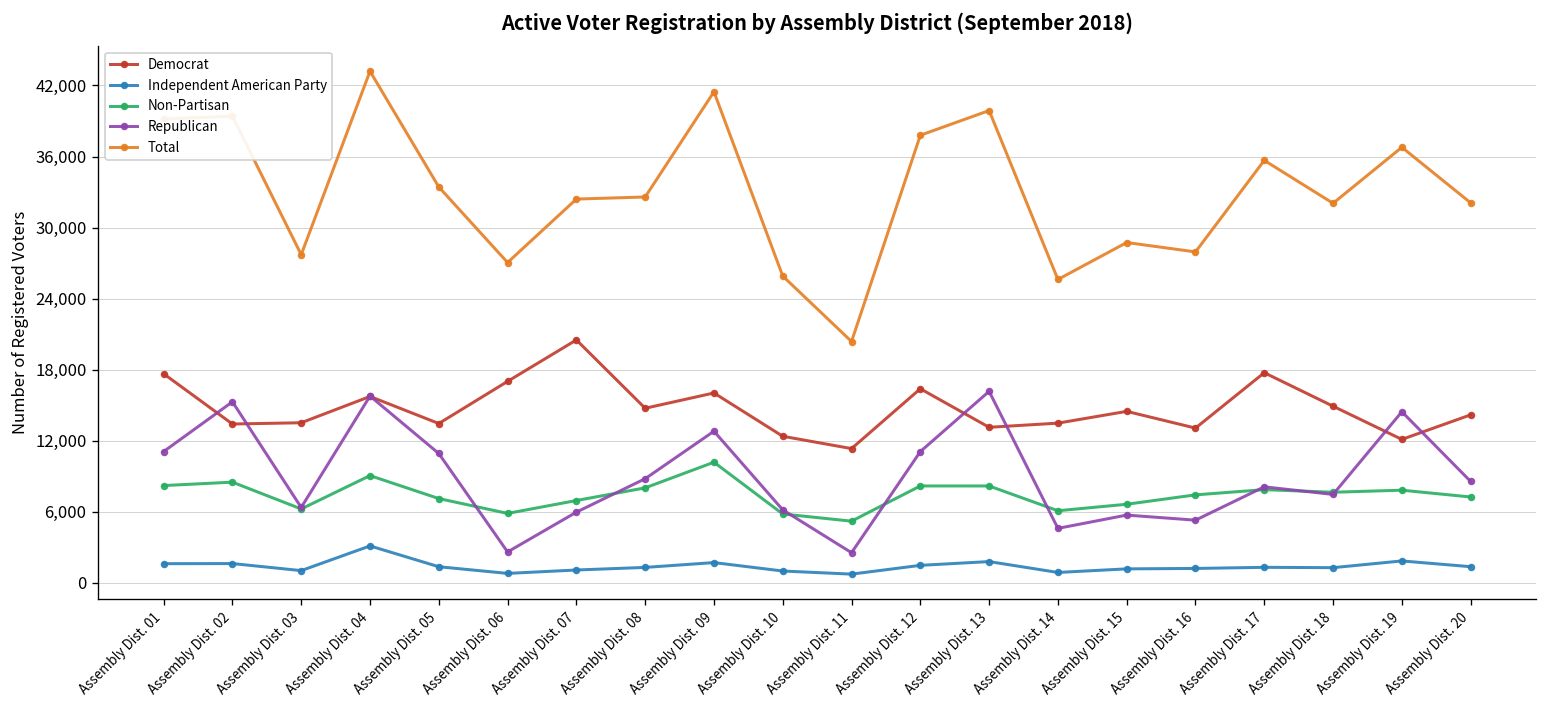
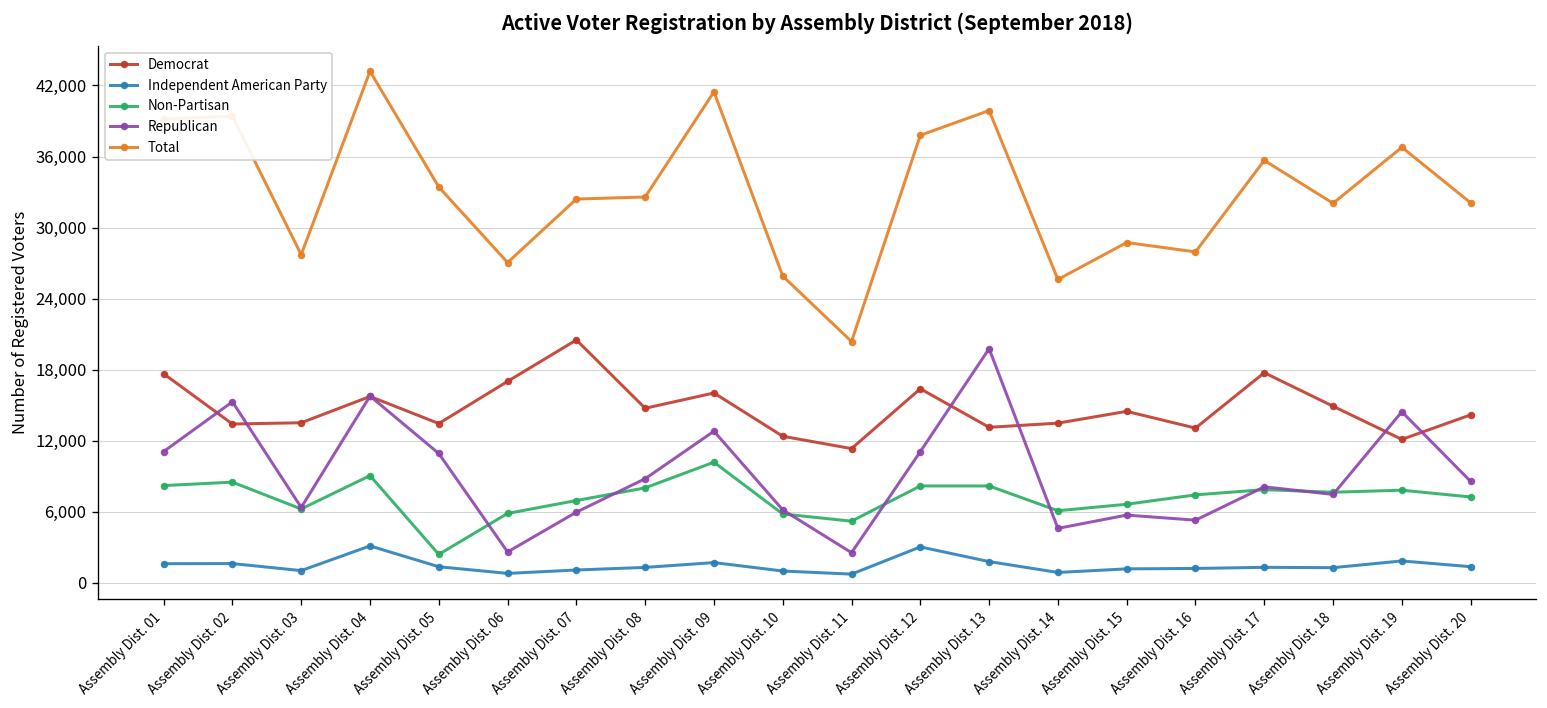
Non-Partisan, Assembly Dist. 05: 7,000 -> 2,000
Independent American Party, Assembly Dist. 12: 1,000 -> 3,000
Republican, Assembly Dist. 13: 16,000 -> 20,000
